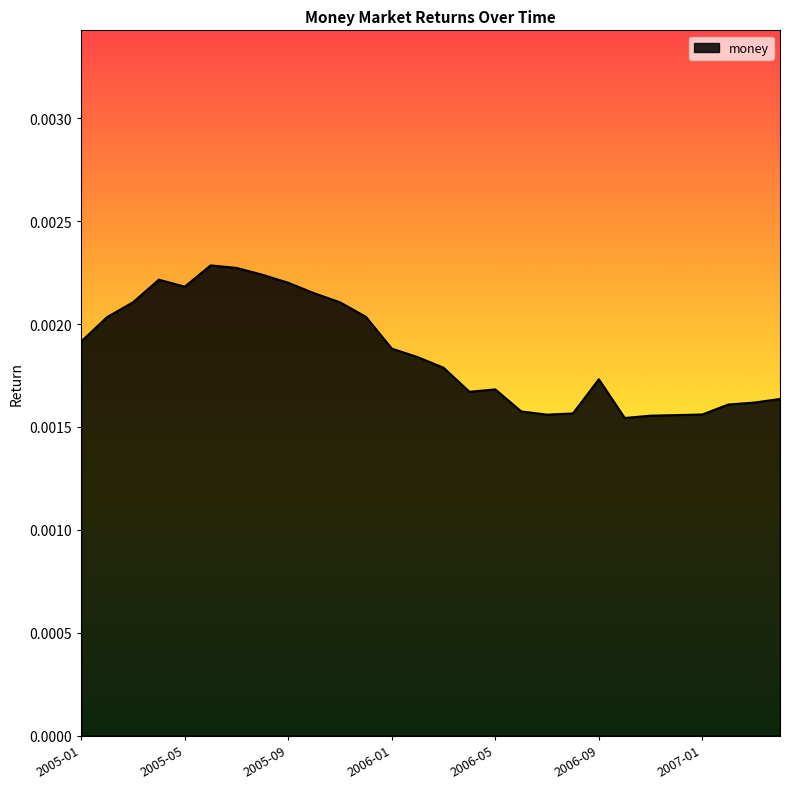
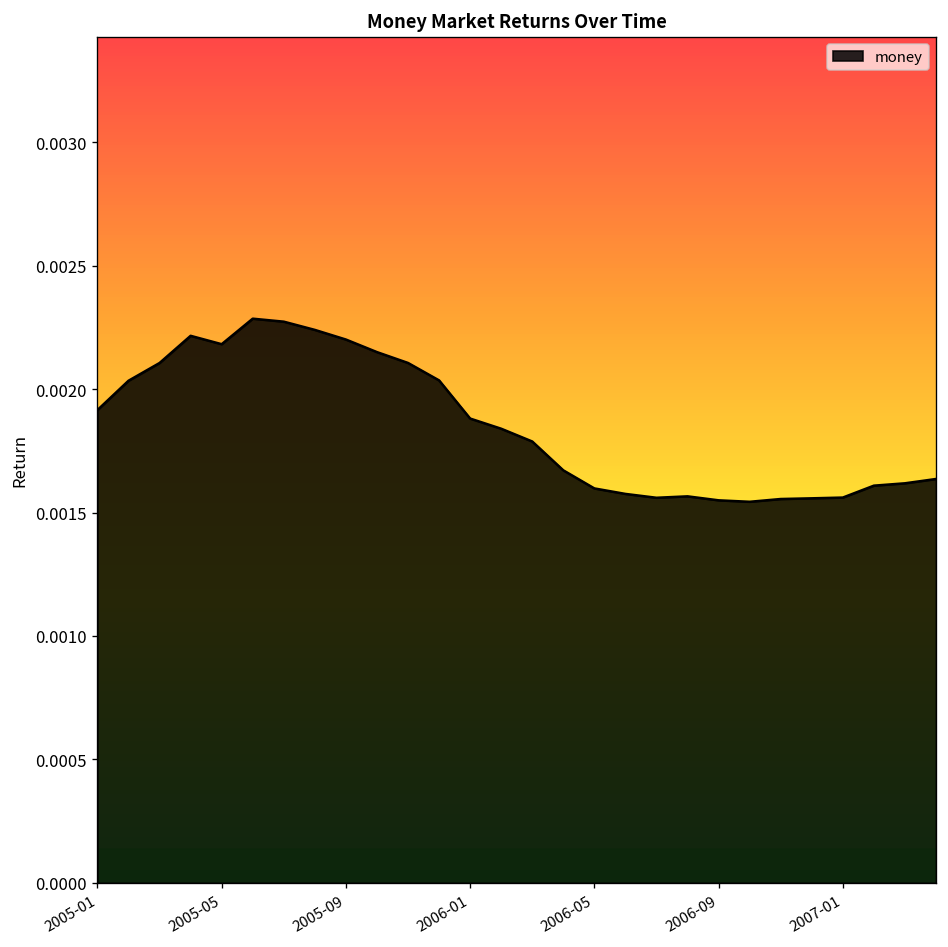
2006-05: 0.00168 -> 0.00160
2006-09: 0.00173 -> 0.00155
